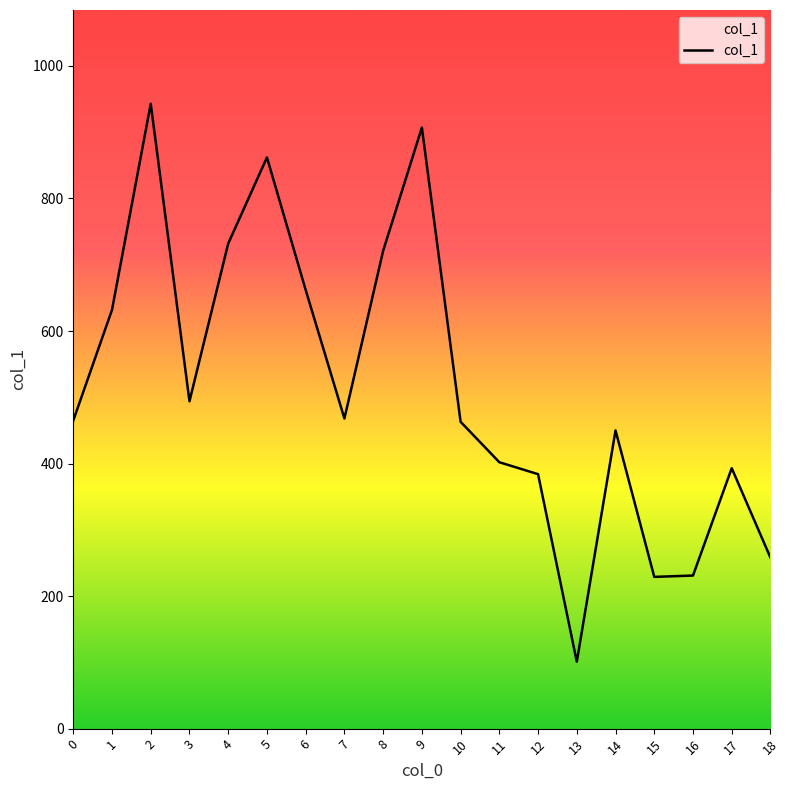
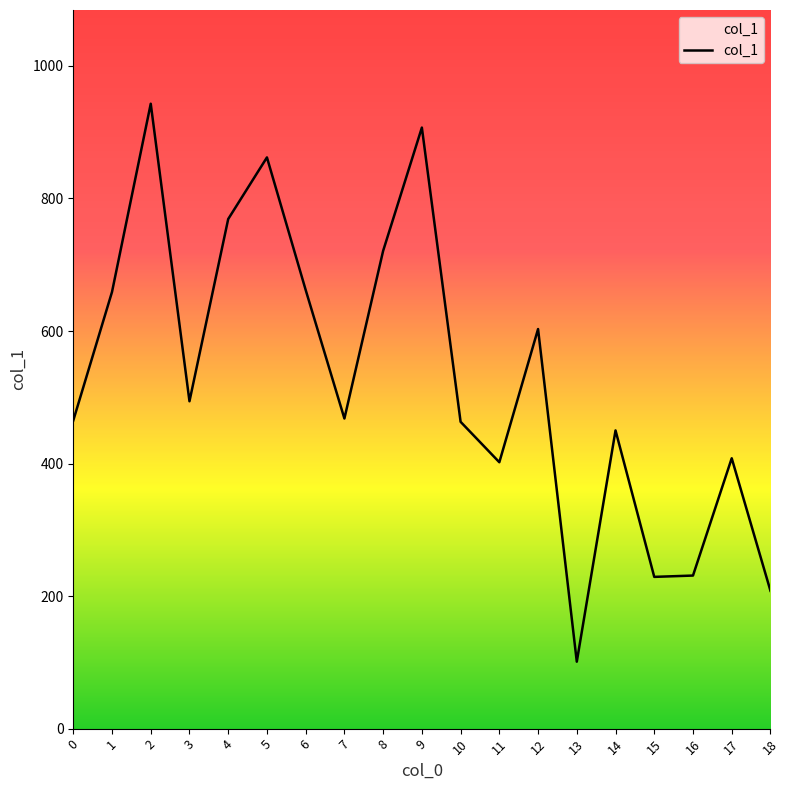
1: 630 -> 660
4: 730 -> 770
12: 380 -> 600
17: 390 -> 410
18: 260 -> 210
